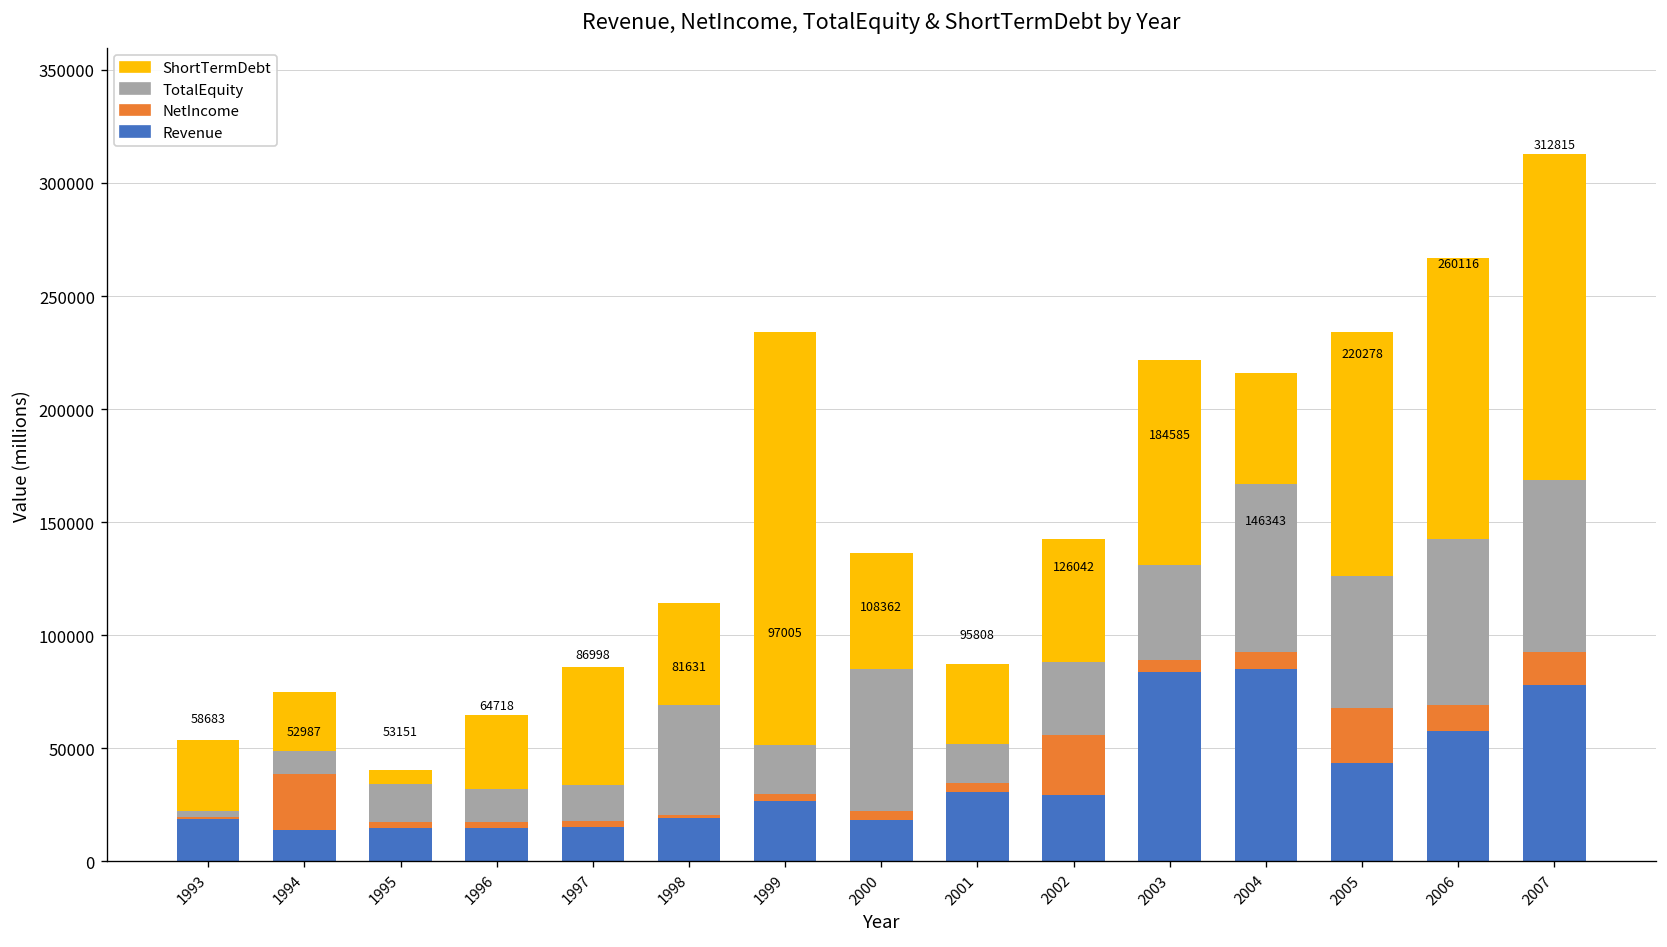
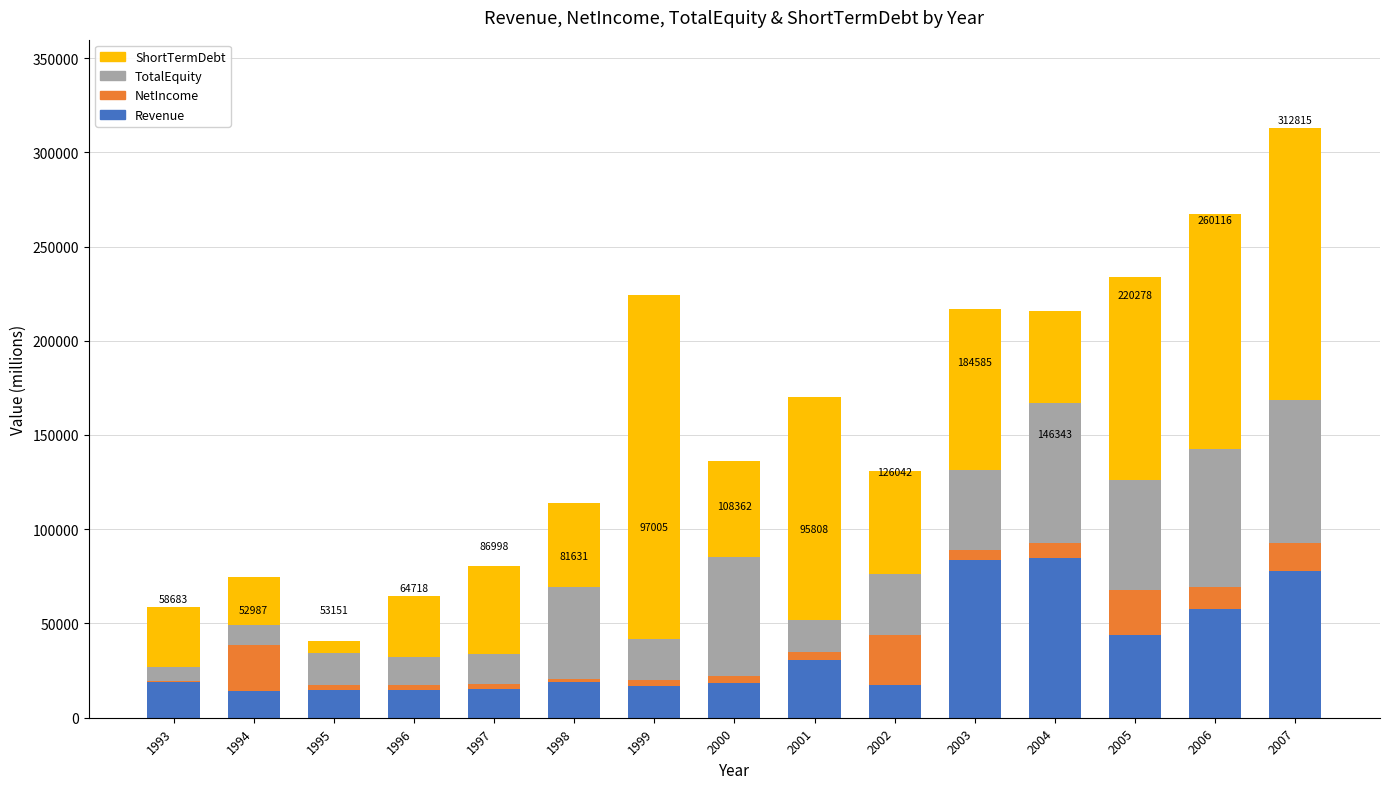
TotalEquity, 1993: 2000 -> 7000
ShortTermDebt, 1997: 52000 -> 47000
Revenue, 1999: 27000 -> 17000
ShortTermDebt, 2001: 35000 -> 118000
Revenue, 2002: 29000 -> 17000
ShortTermDebt, 2003: 90000 -> 86000
